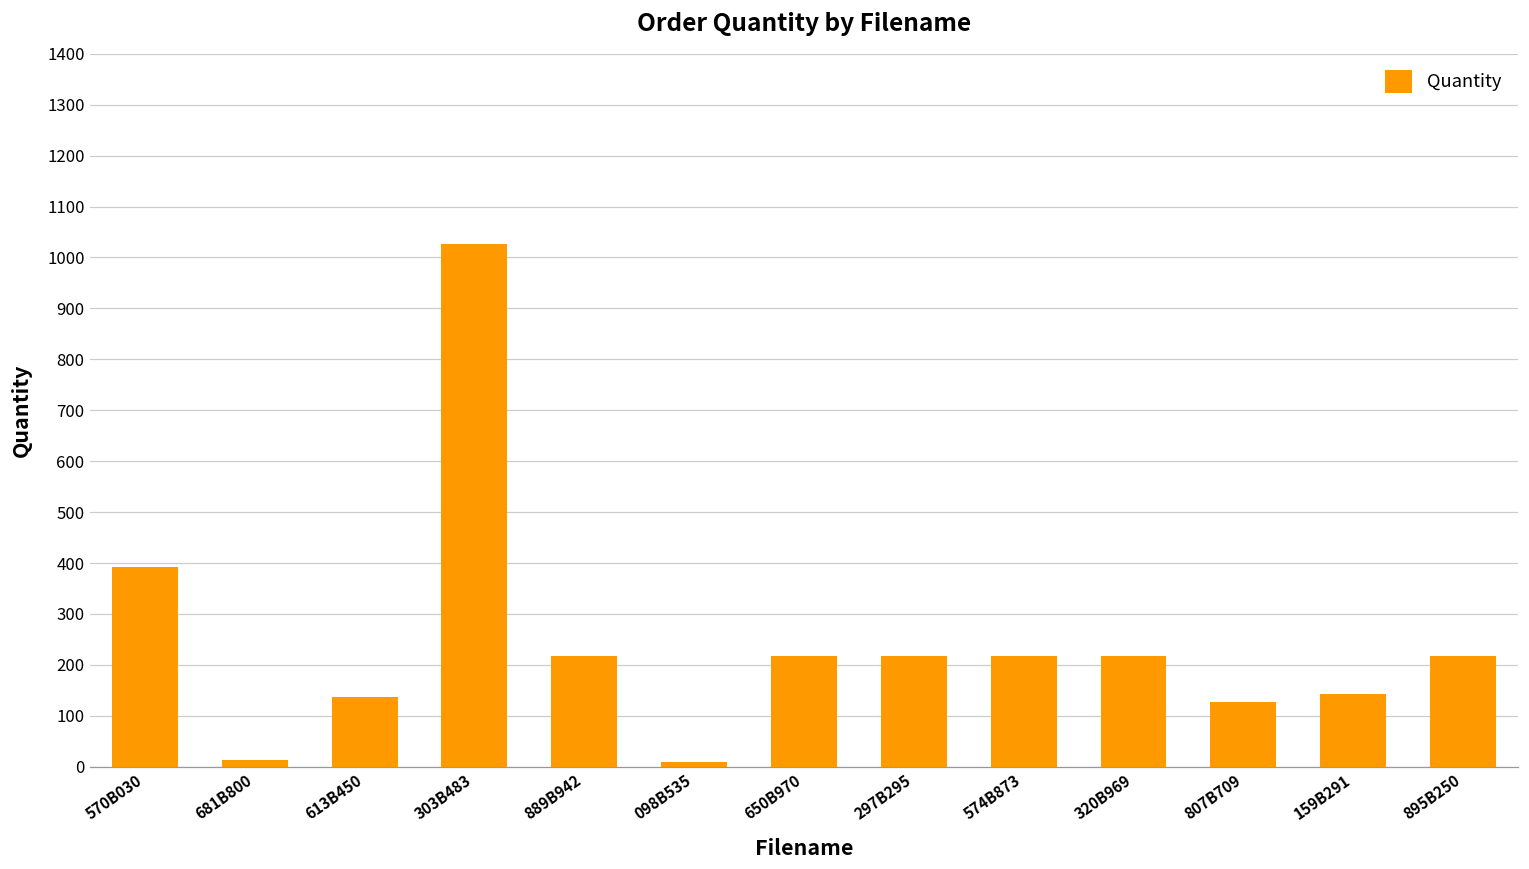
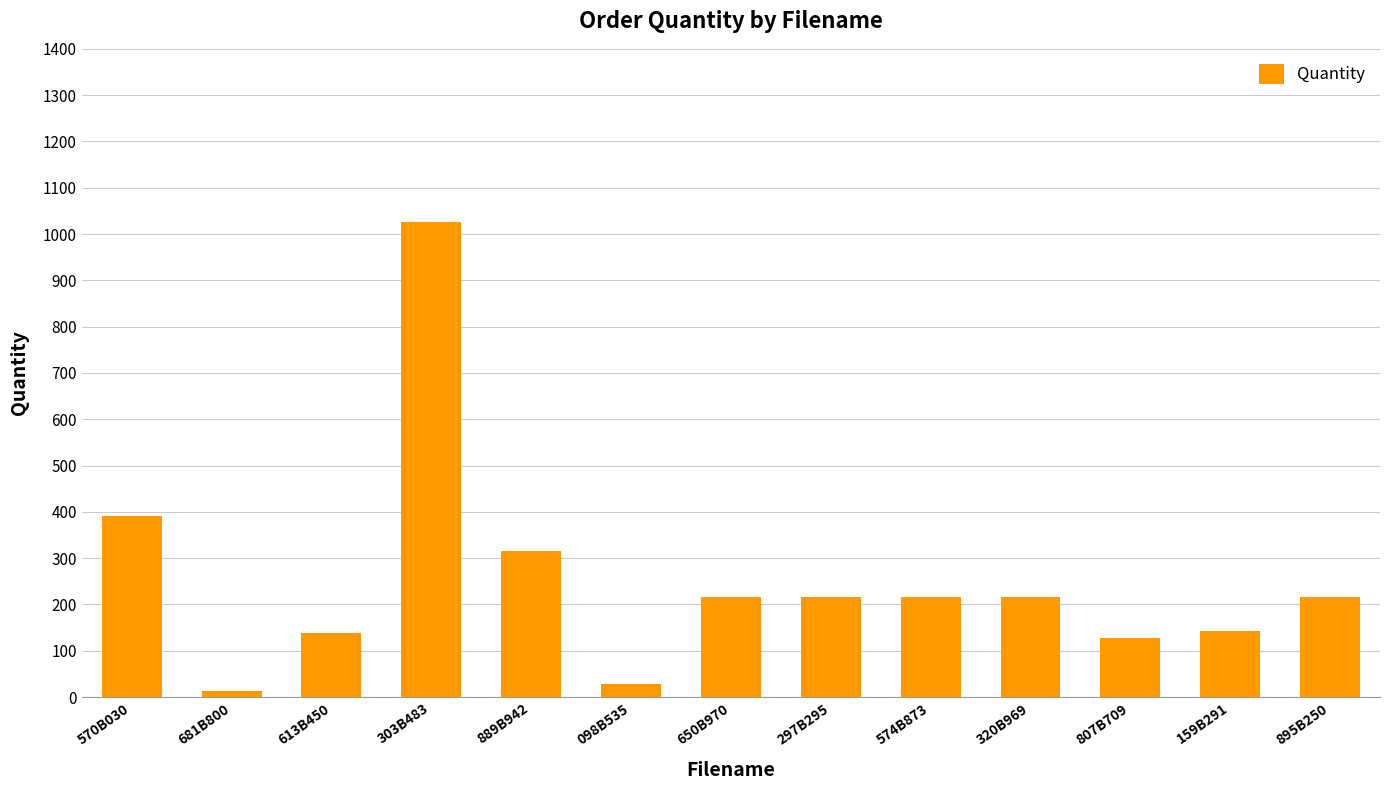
889B942: 220 -> 320
098B535: 10 -> 30
